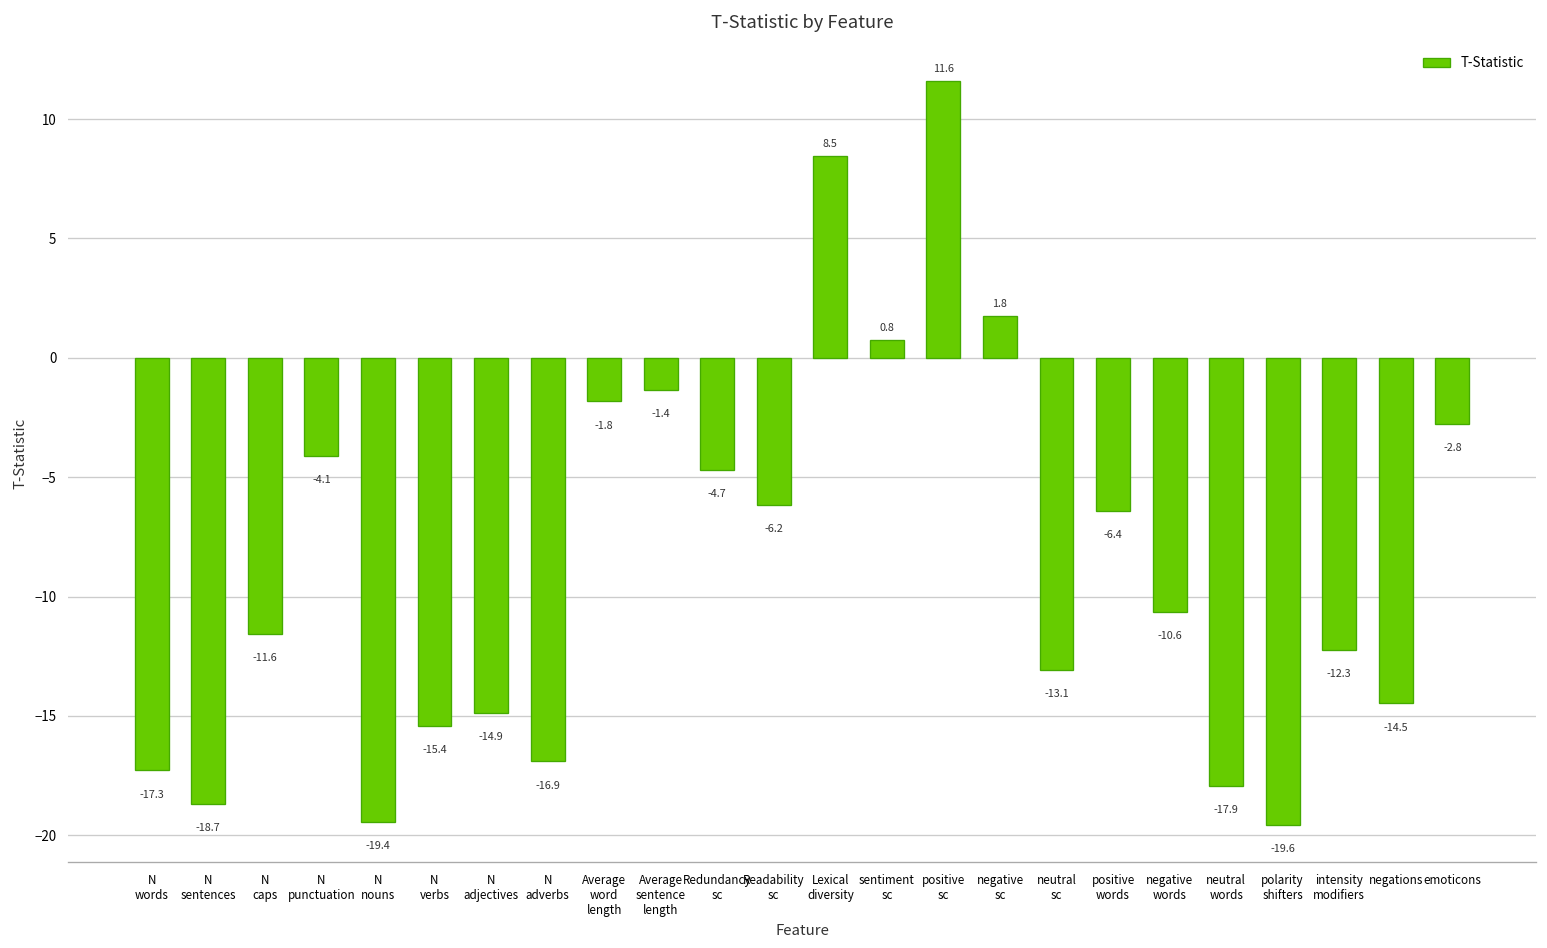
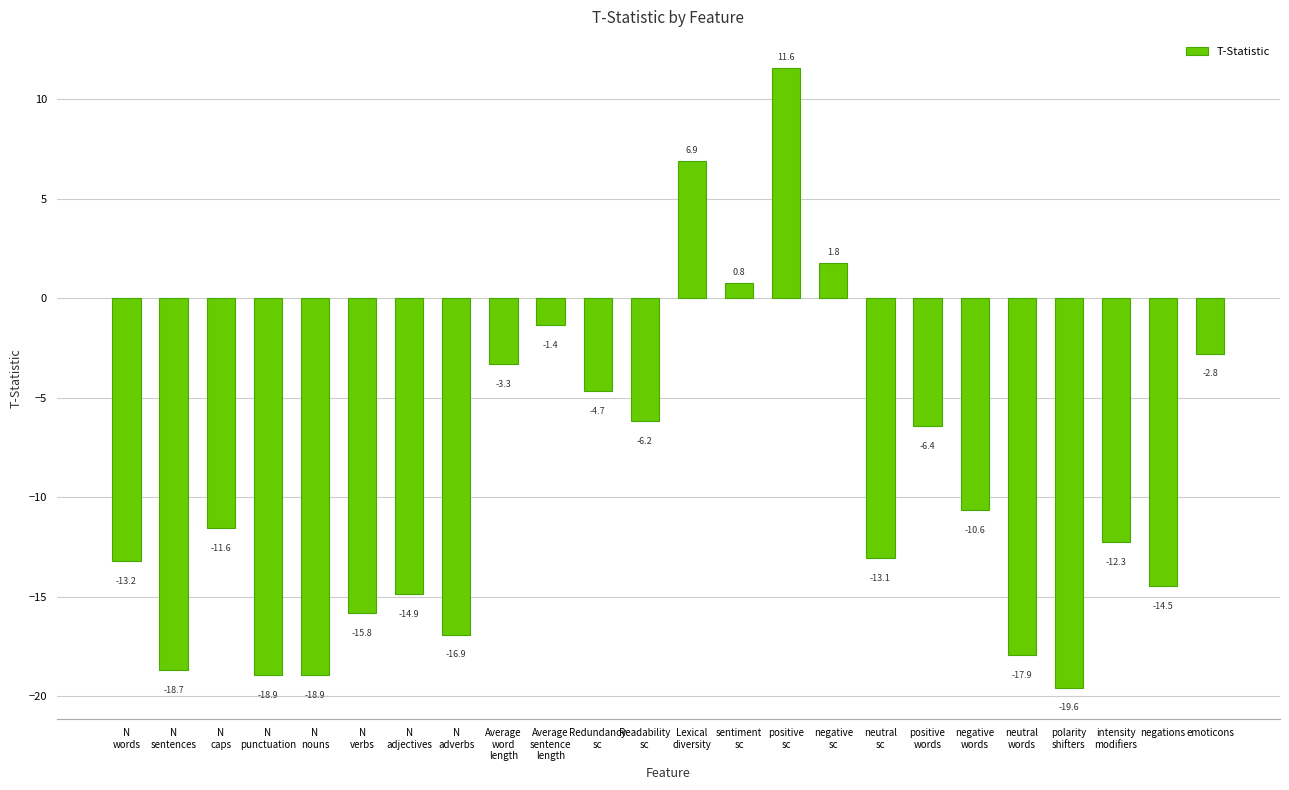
N words: -17.3 -> -13.2
N punctuation: -4.1 -> -18.9
N nouns: -19.4 -> -18.9
N verbs: -15.4 -> -15.8
Average word length: -1.8 -> -3.3
Lexical diversity: 8.5 -> 6.9
